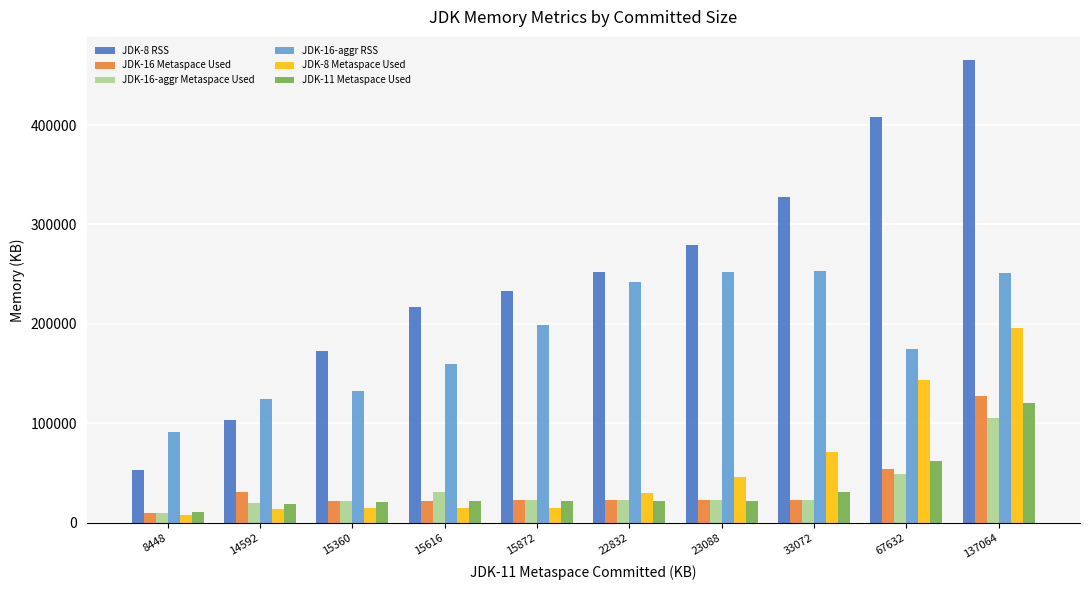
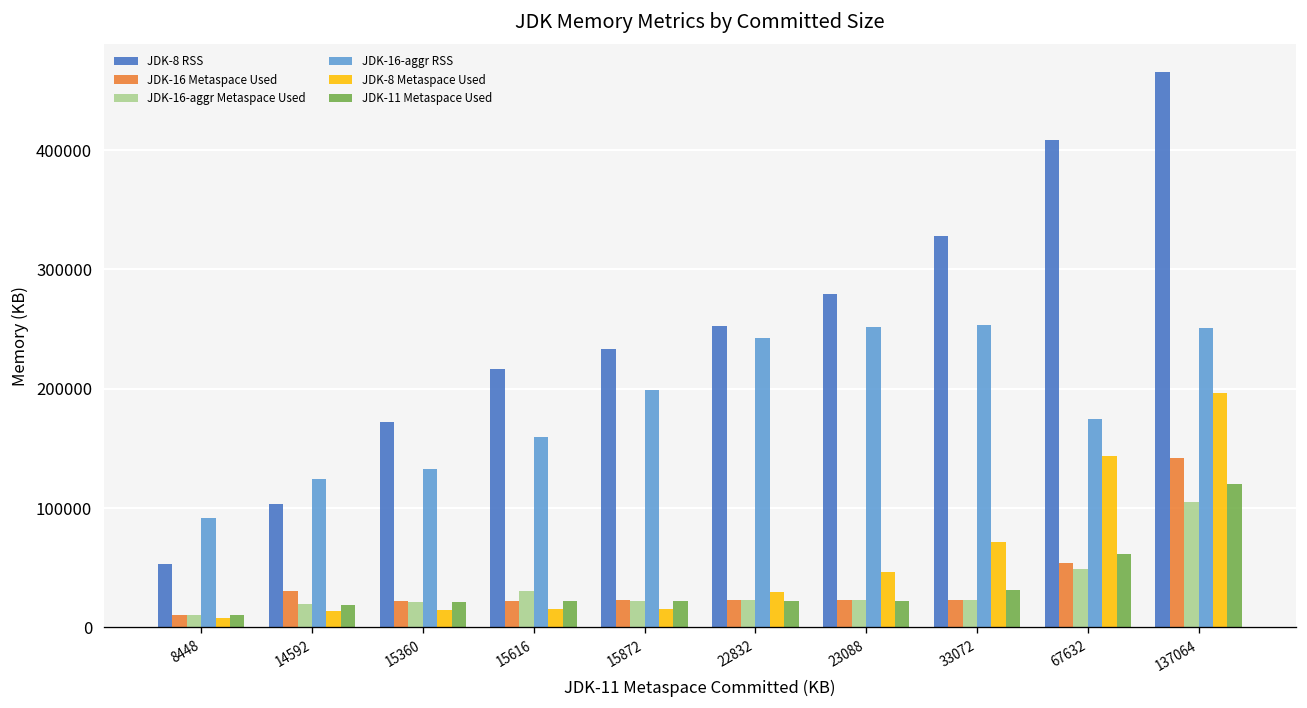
JDK-16 Metaspace Used, 137064: 130000 -> 140000
